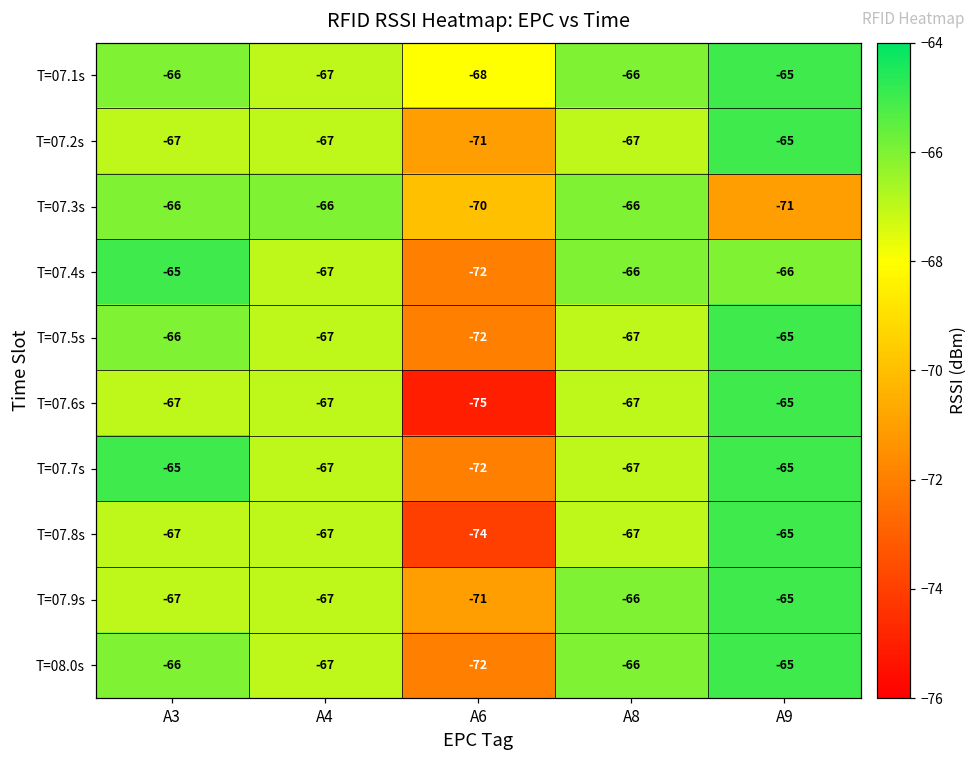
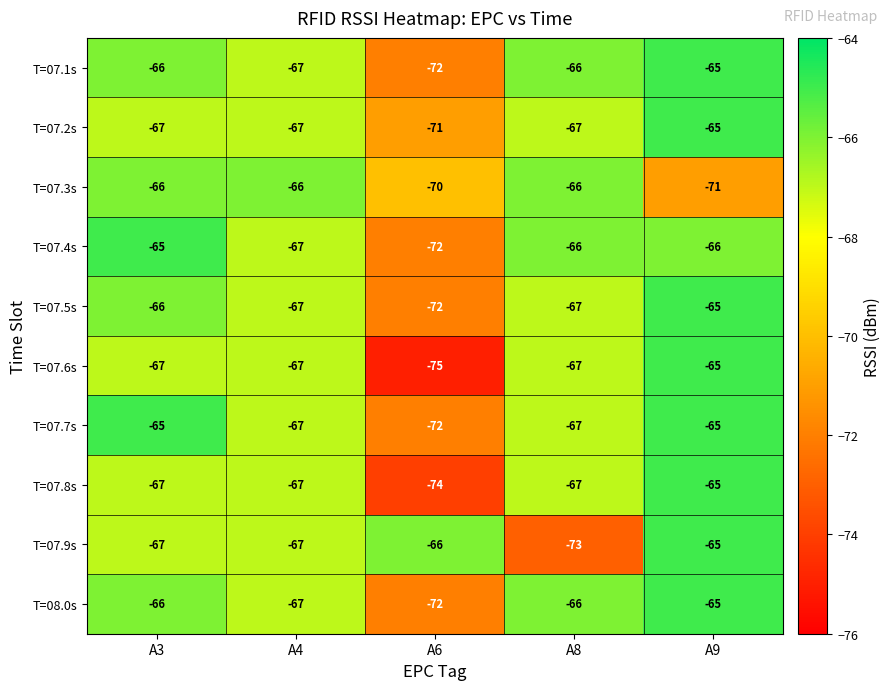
T=07.1s, A6: -68 -> -72
T=07.9s, A6: -71 -> -66
T=07.9s, A8: -66 -> -73
